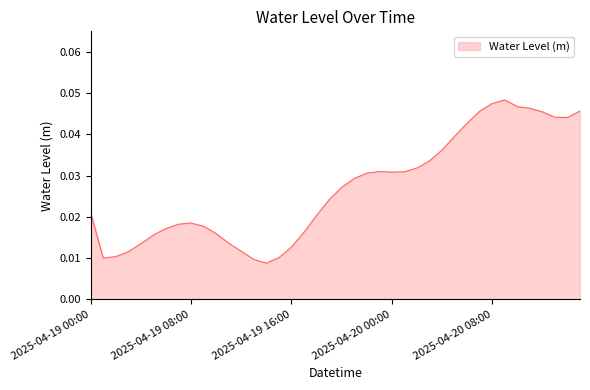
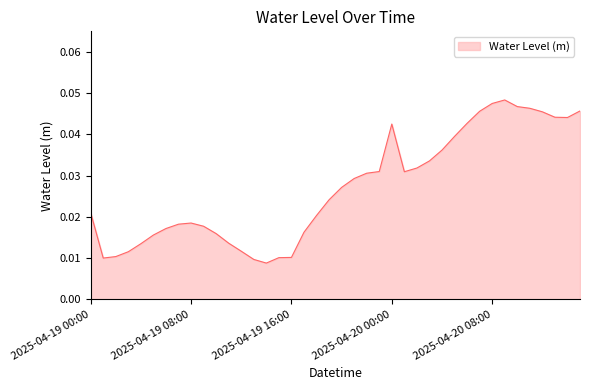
2025-04-19 16:00: 0.013 -> 0.010
2025-04-20 00:00: 0.031 -> 0.043
